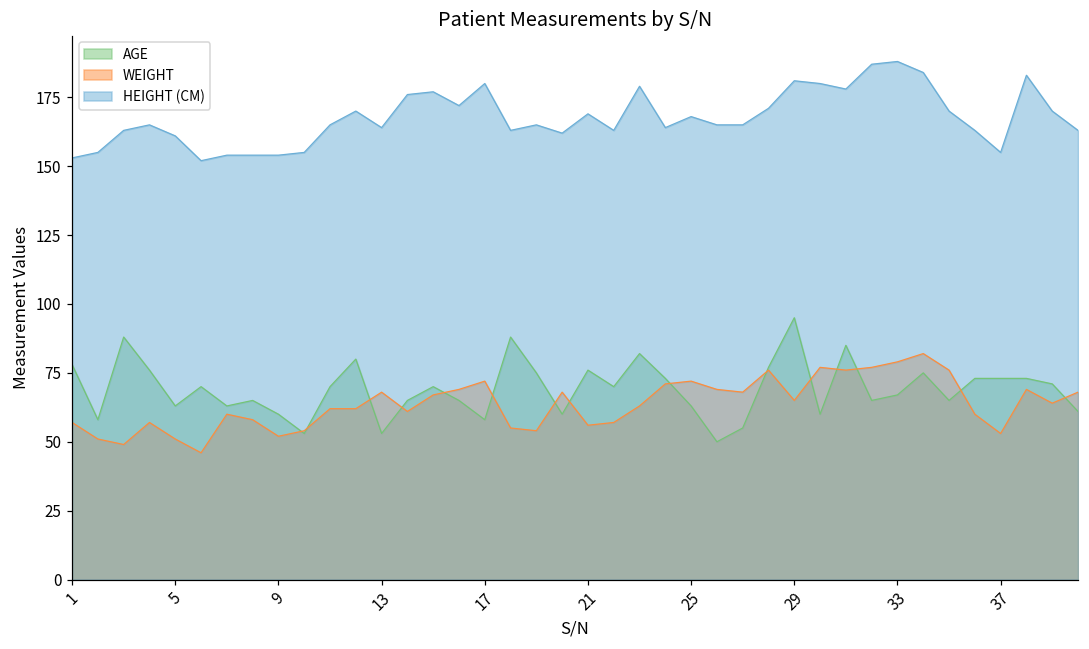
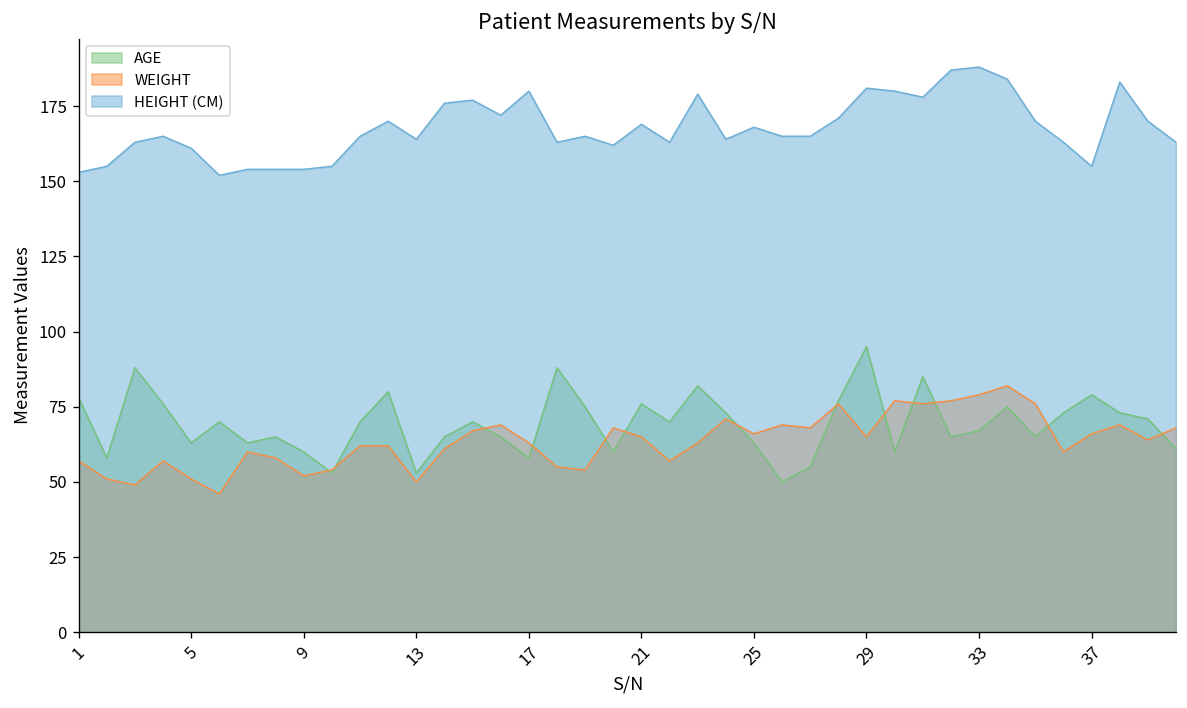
WEIGHT, 13: 68 -> 50
WEIGHT, 17: 72 -> 63
WEIGHT, 21: 56 -> 65
WEIGHT, 25: 72 -> 66
AGE, 37: 73 -> 79
WEIGHT, 37: 53 -> 66
